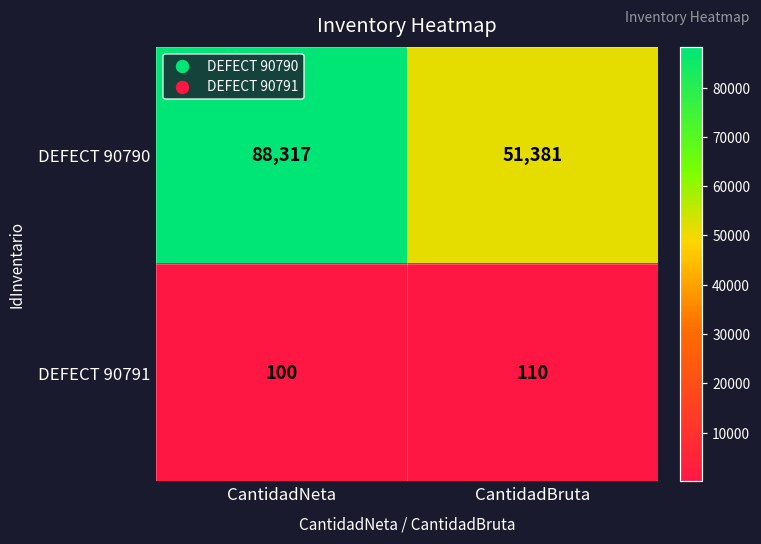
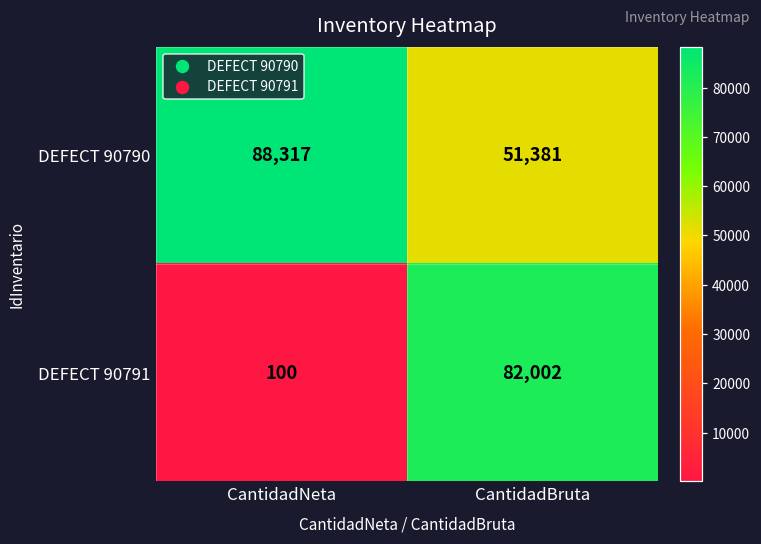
DEFECT 90791, CantidadBruta: 110 -> 82,002
